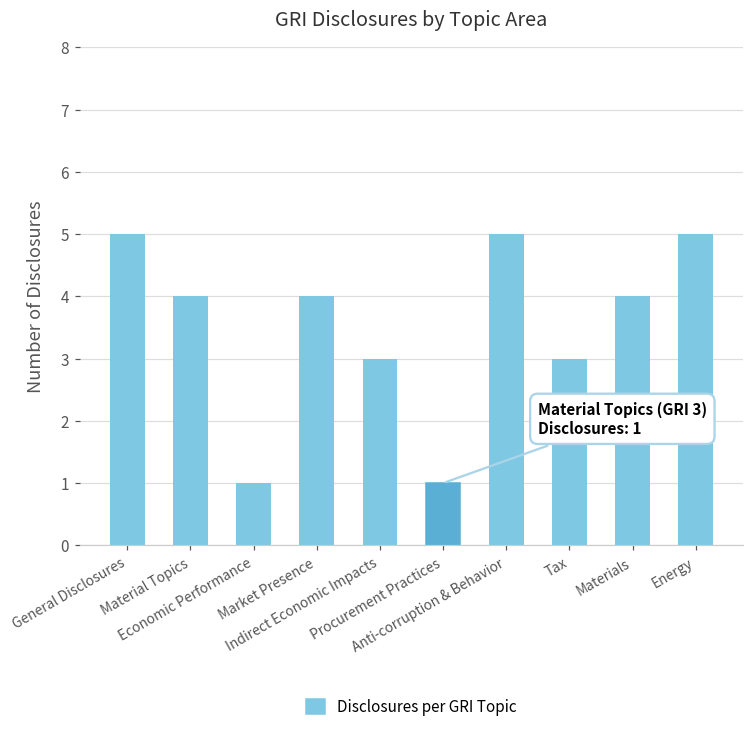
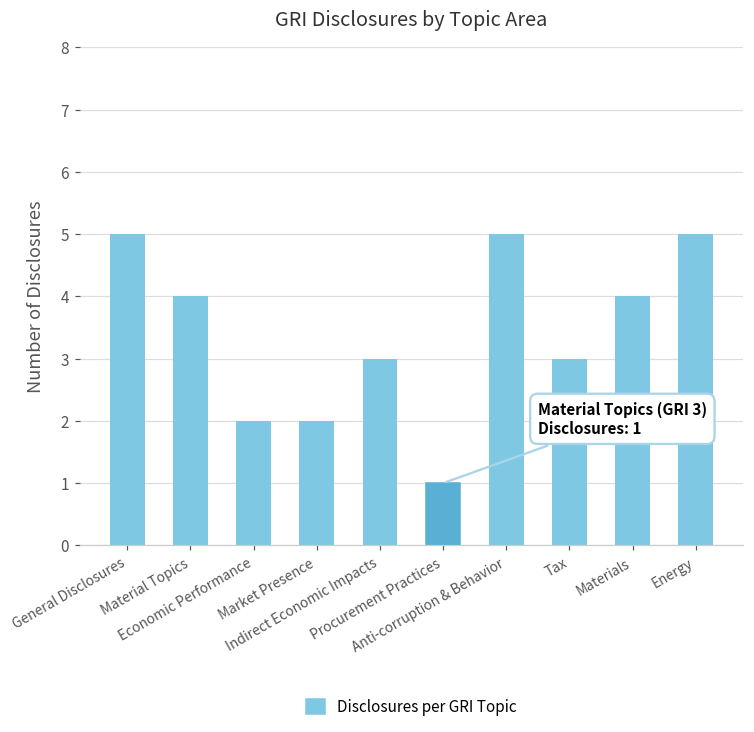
Economic Performance: 1 -> 2
Market Presence: 4 -> 2
